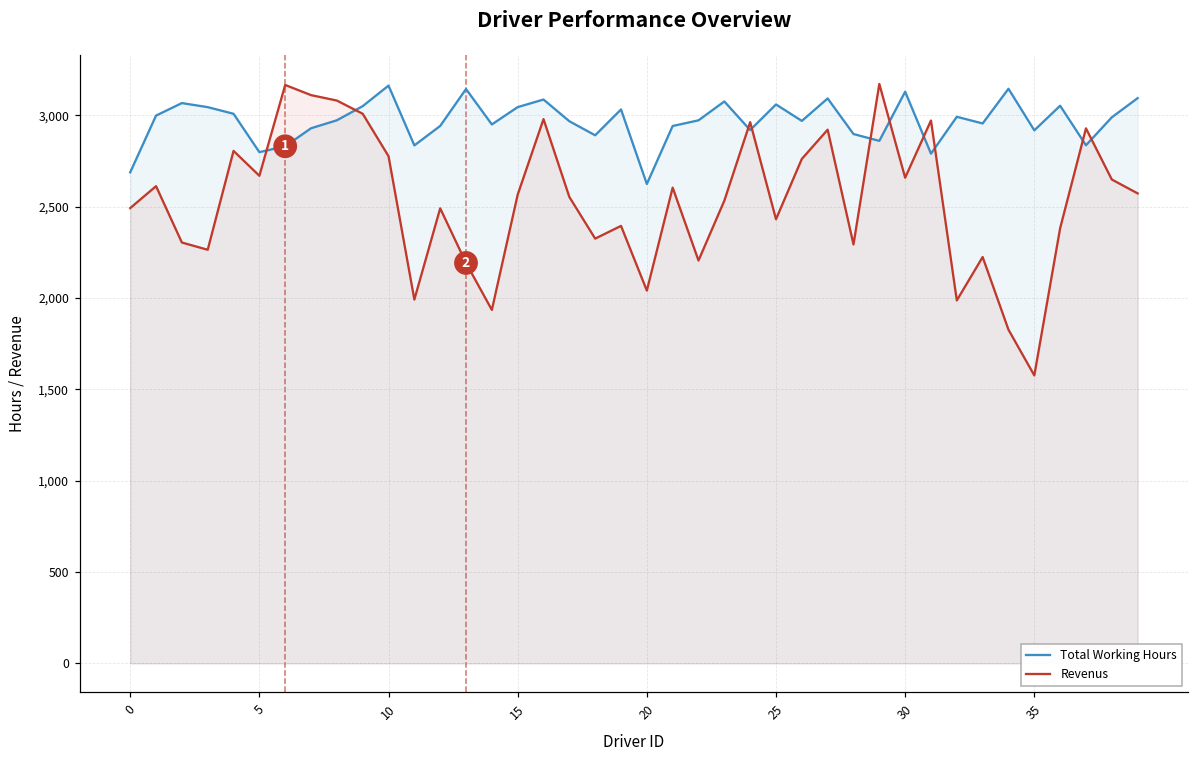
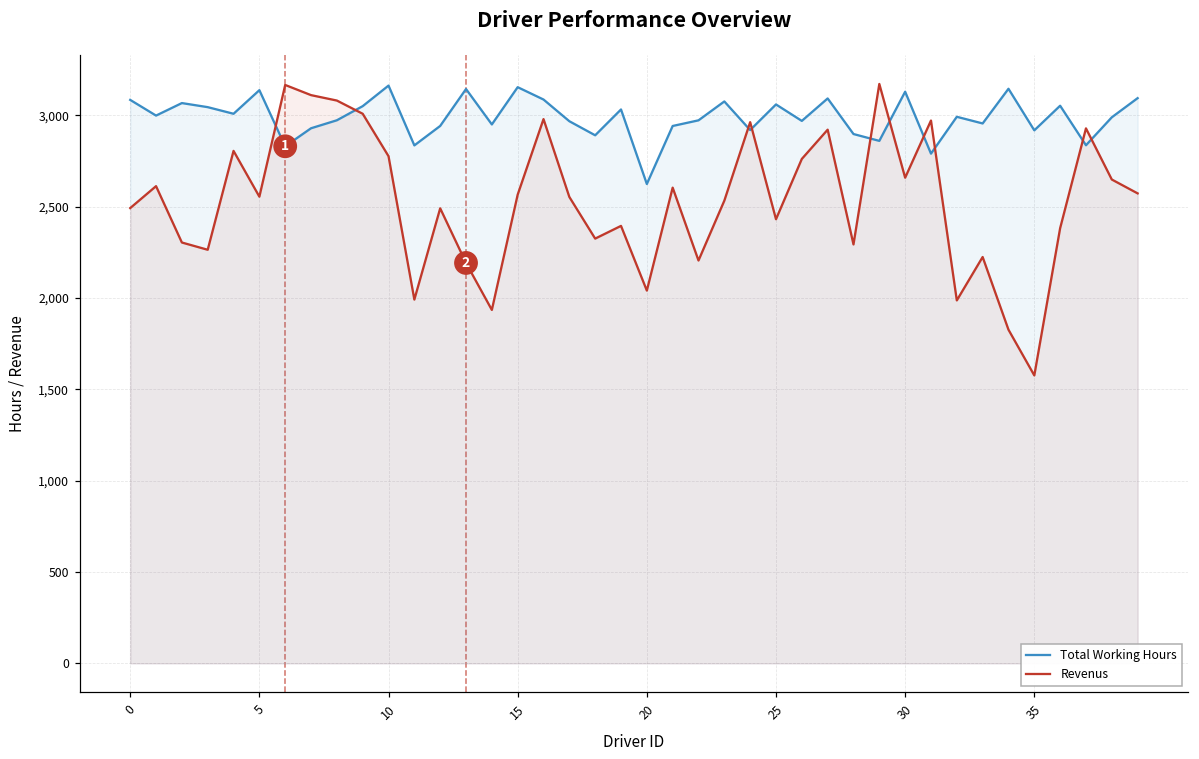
Total Working Hours, 0: 2,690 -> 3,080
Total Working Hours, 5: 2,800 -> 3,140
Revenus, 5: 2,670 -> 2,550
Total Working Hours, 15: 3,050 -> 3,150
